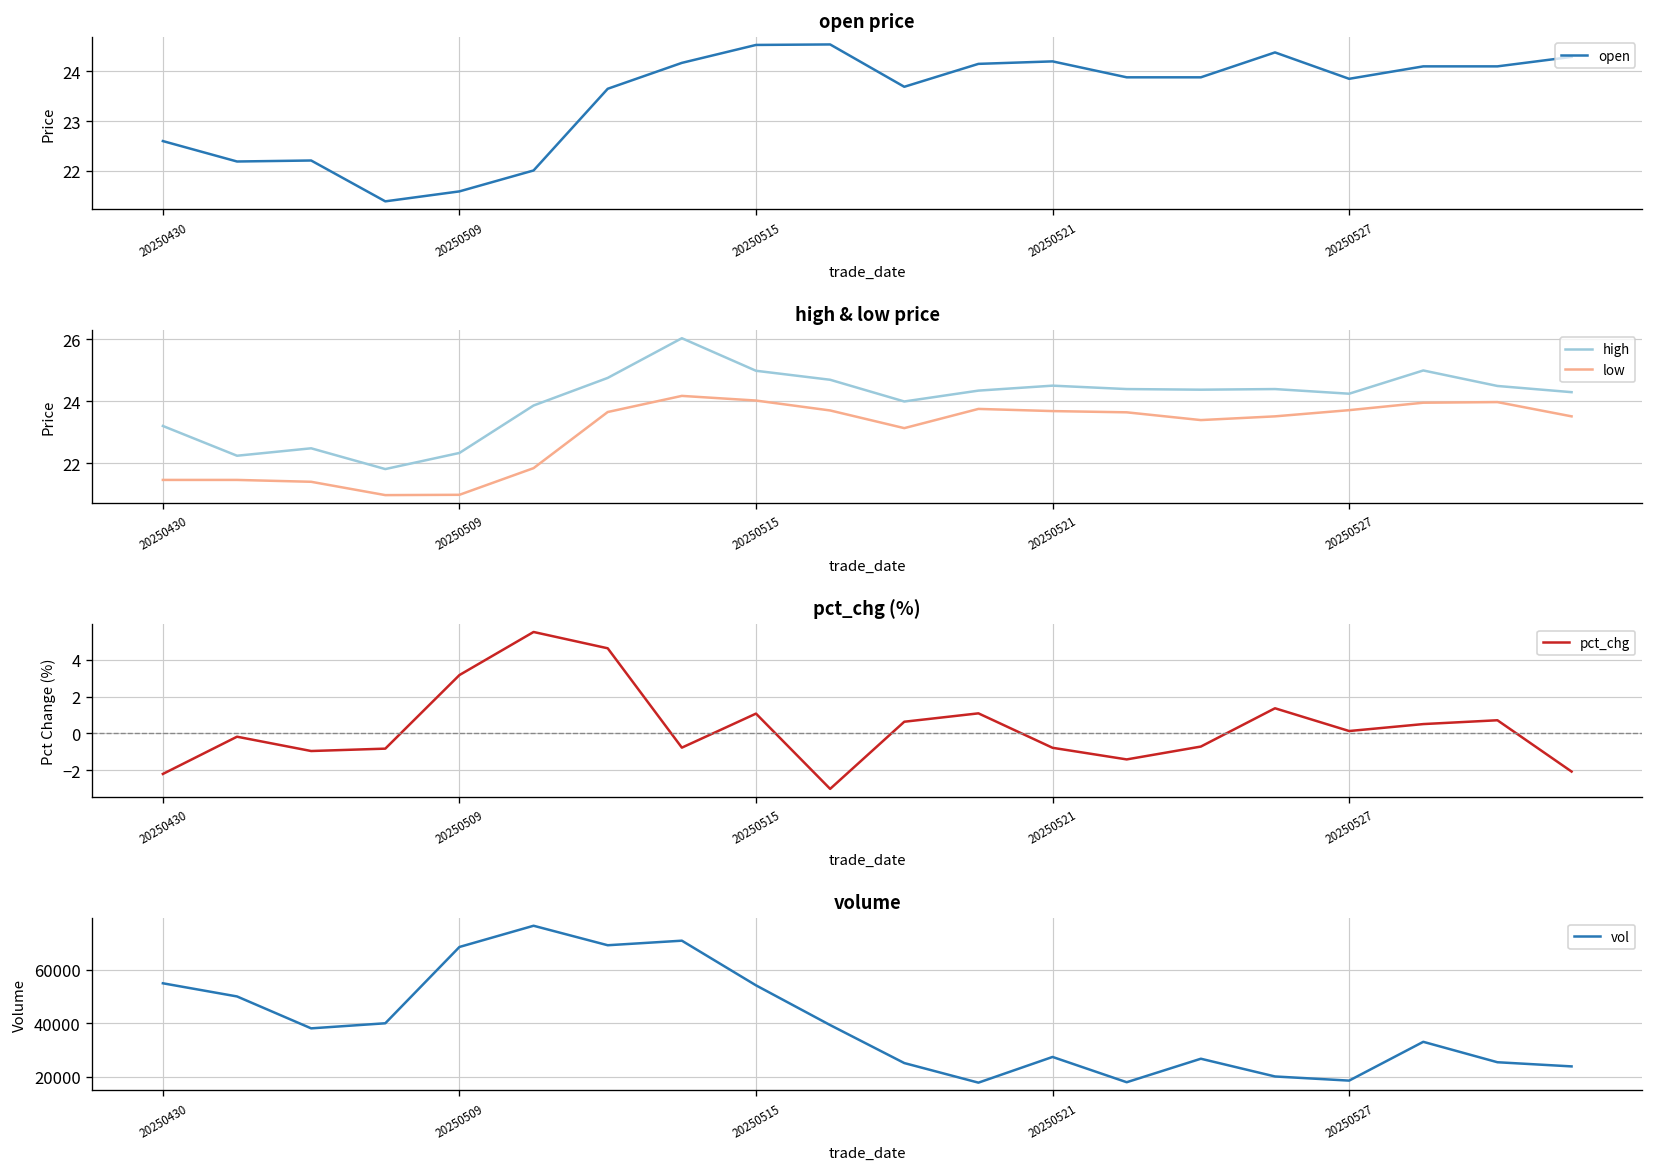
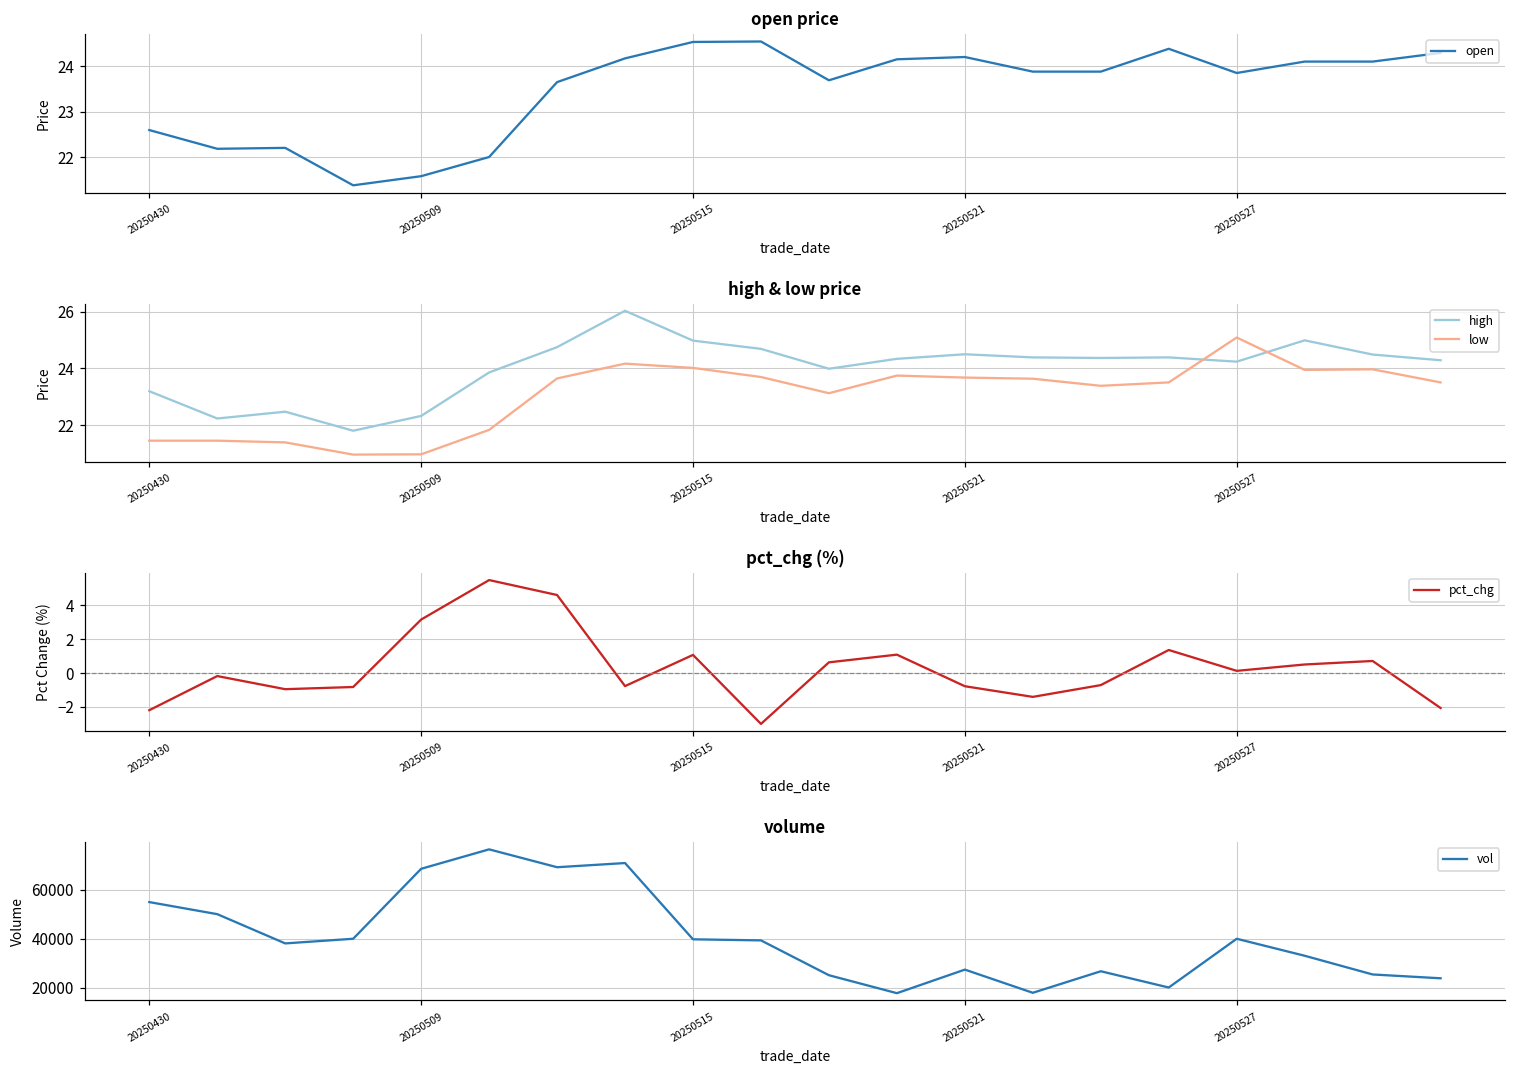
high & low price, low, 20250527: 23.7 -> 25.1
volume, 20250515: 54000 -> 40000
volume, 20250527: 19000 -> 40000
